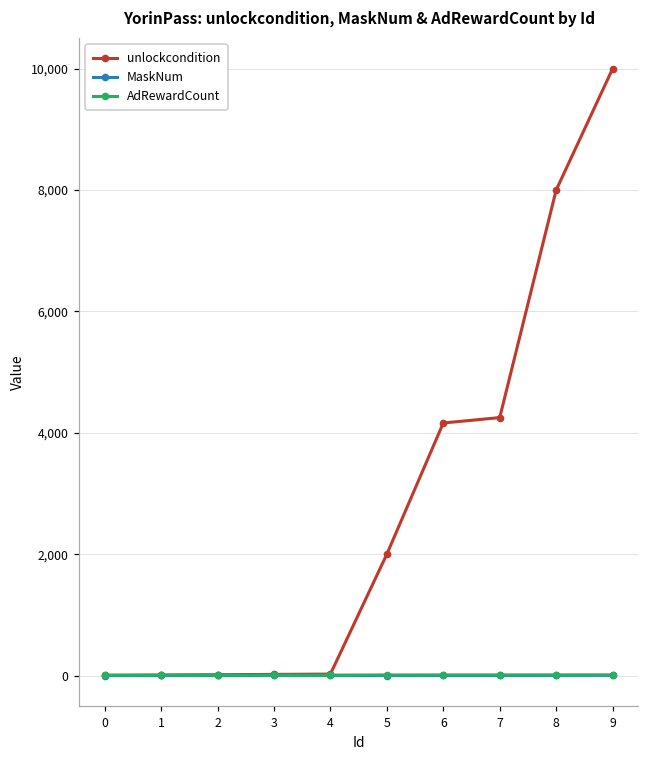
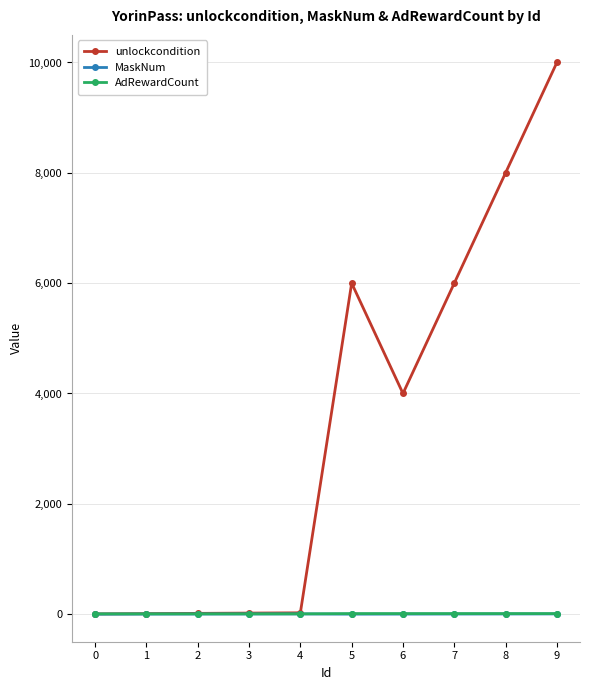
unlockcondition, 5: 2,000 -> 6,000
unlockcondition, 6: 4,200 -> 4,000
unlockcondition, 7: 4,300 -> 6,000
